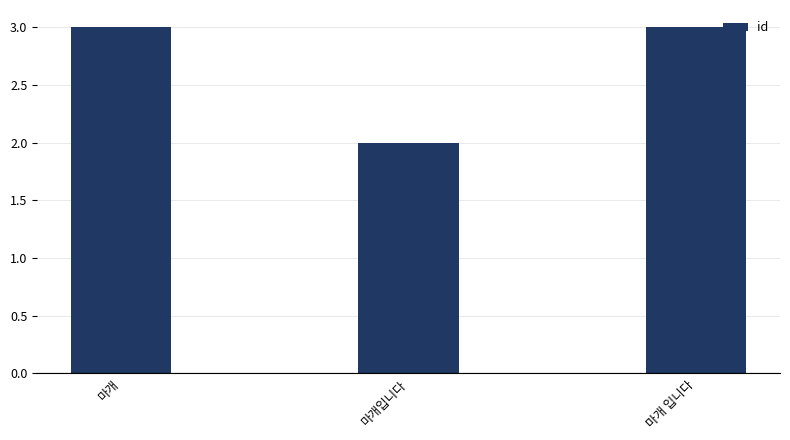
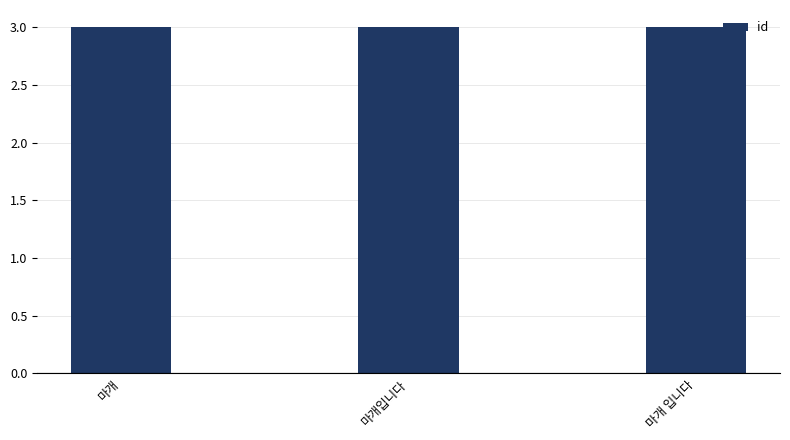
마개입니다: 2 -> 3
